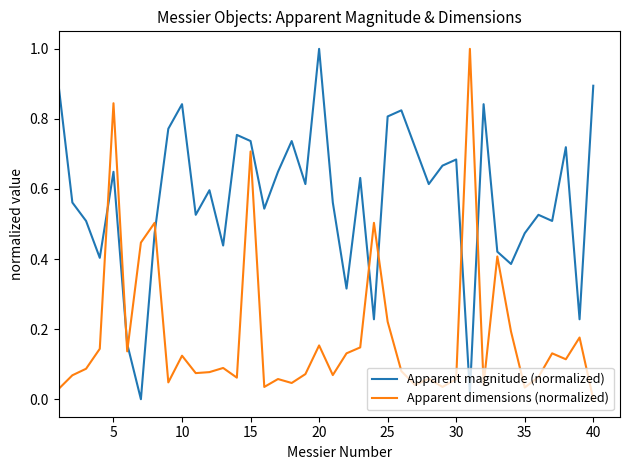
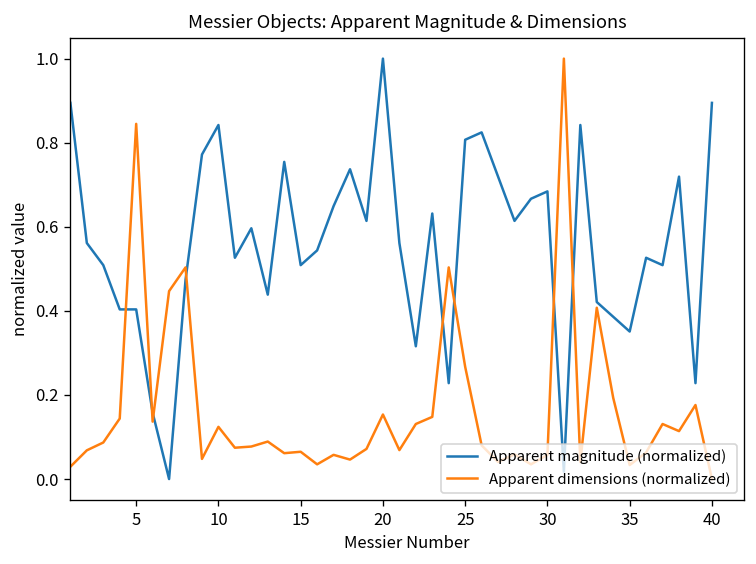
Apparent magnitude (normalized), 5: 0.65 -> 0.40
Apparent magnitude (normalized), 15: 0.74 -> 0.51
Apparent dimensions (normalized), 15: 0.71 -> 0.06
Apparent dimensions (normalized), 25: 0.22 -> 0.27
Apparent magnitude (normalized), 35: 0.47 -> 0.35
